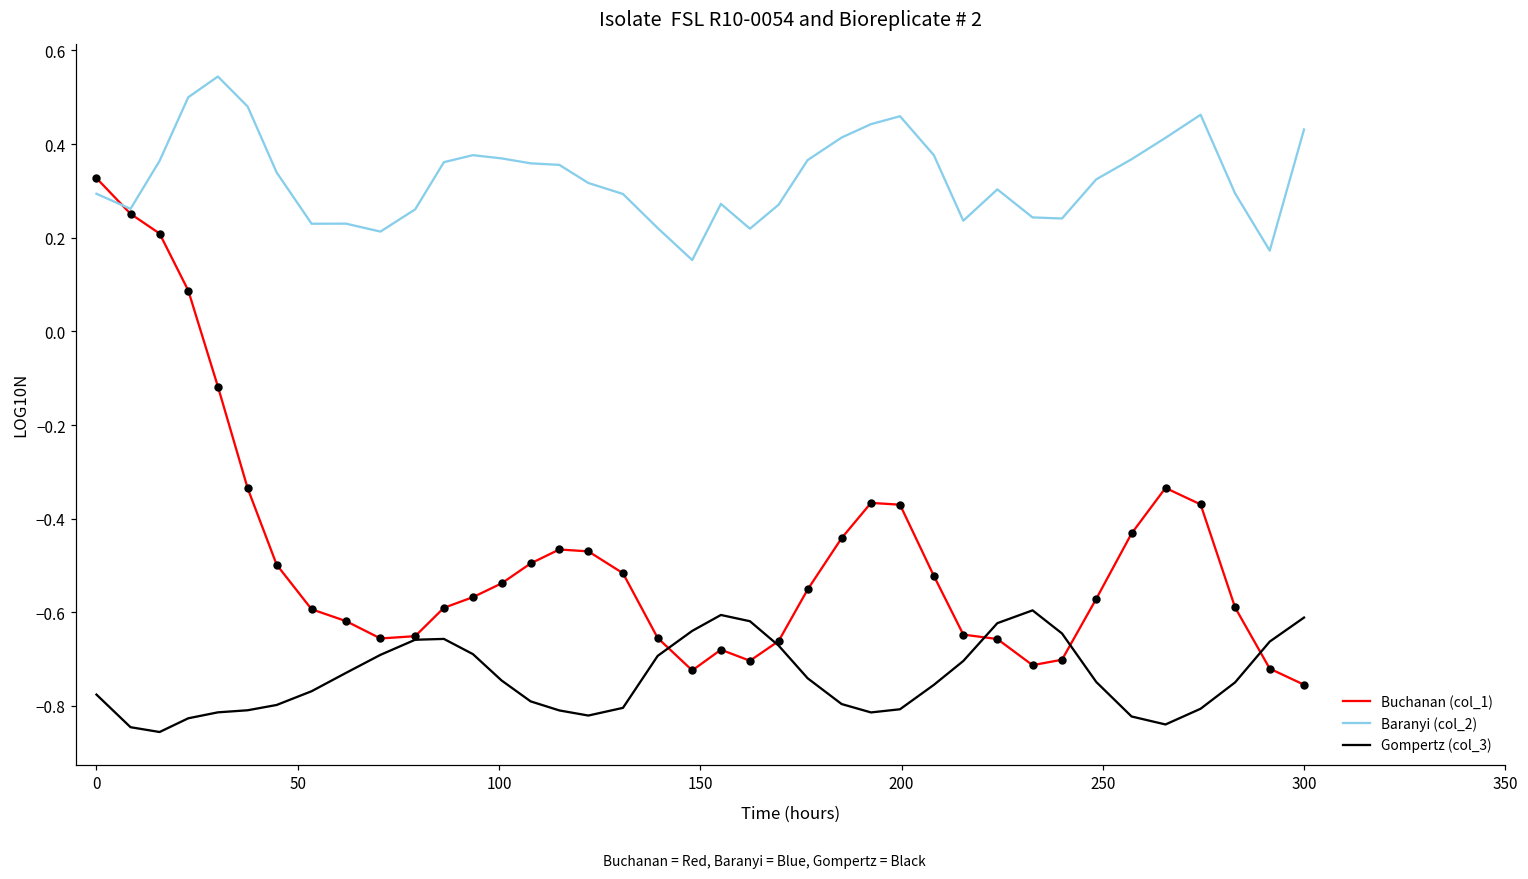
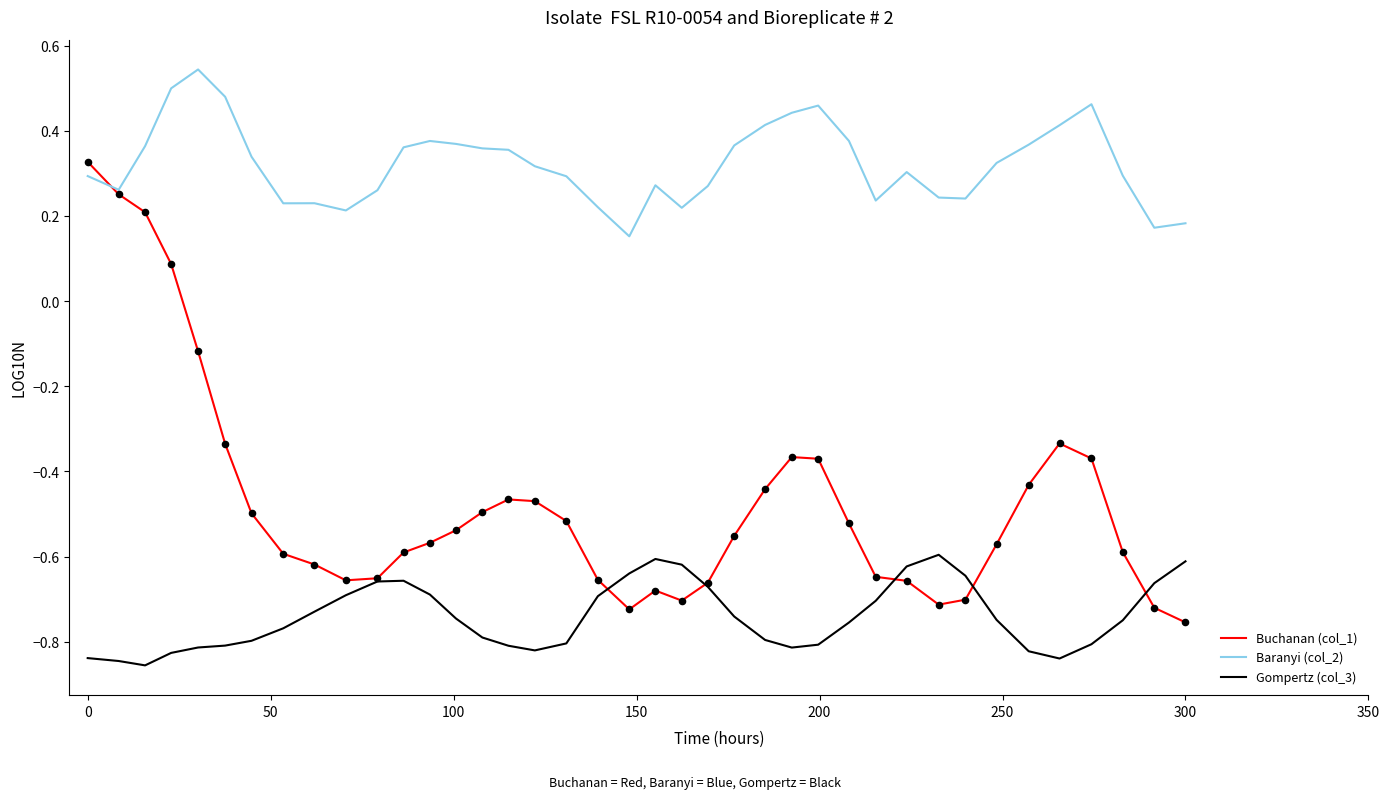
Gompertz (col_3), 0: -0.78 -> -0.84
Baranyi (col_2), 300: 0.43 -> 0.18
